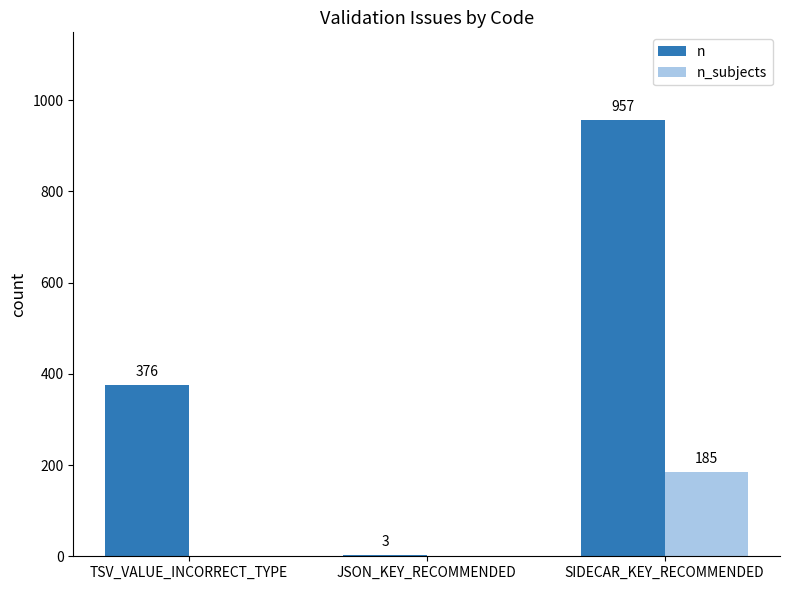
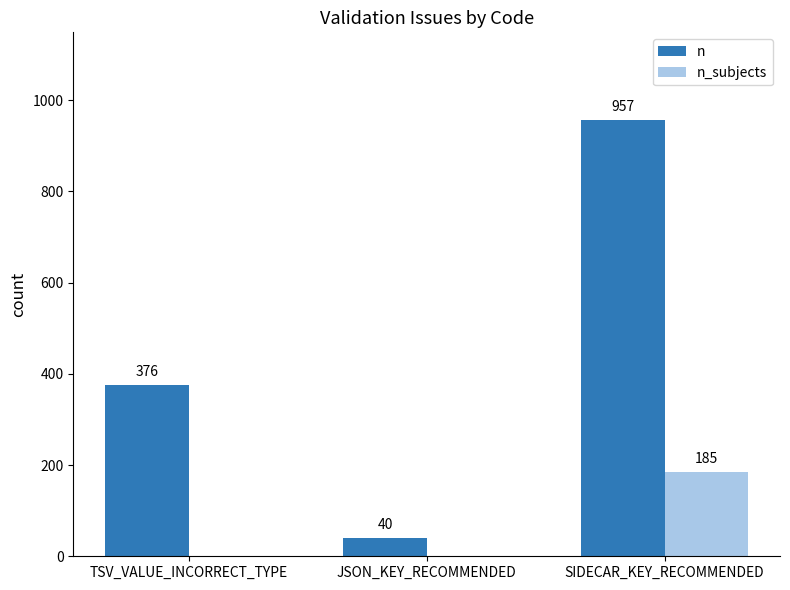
n, JSON_KEY_RECOMMENDED: 3 -> 40
